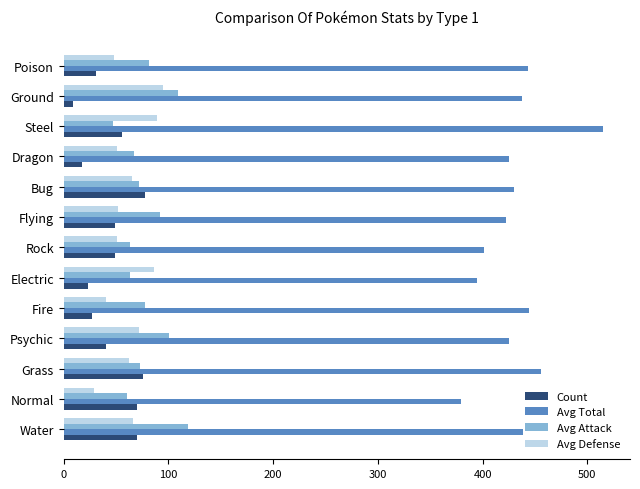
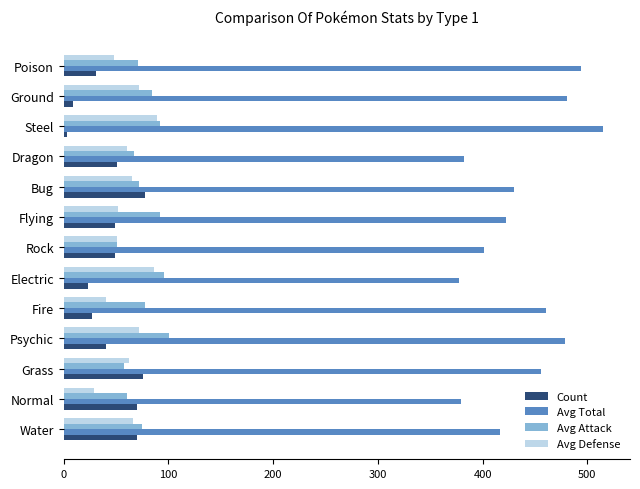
Avg Attack, Poison: 81 -> 71
Avg Total, Poison: 443 -> 494
Avg Defense, Ground: 95 -> 72
Avg Attack, Ground: 109 -> 84
Avg Total, Ground: 438 -> 481
Avg Attack, Steel: 47 -> 92
Count, Steel: 56 -> 3
Avg Defense, Dragon: 51 -> 60
Avg Total, Dragon: 425 -> 382
Count, Dragon: 17 -> 51
Avg Attack, Rock: 63 -> 51
Avg Attack, Electric: 63 -> 96
Avg Total, Electric: 395 -> 377
Avg Total, Fire: 444 -> 461
Avg Total, Psychic: 425 -> 479
Avg Attack, Grass: 73 -> 58
Avg Attack, Water: 119 -> 75
Avg Total, Water: 439 -> 417
